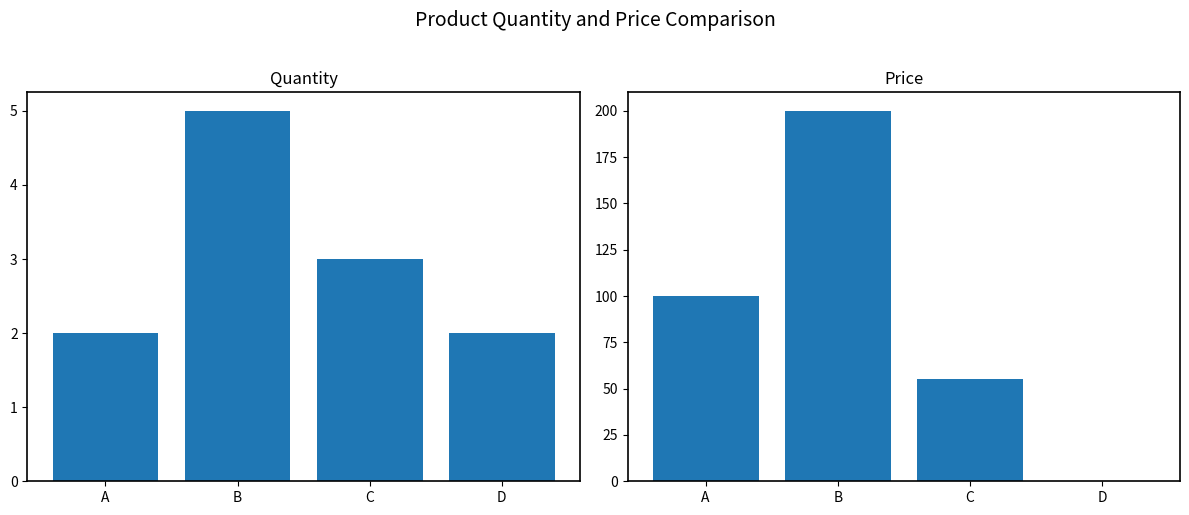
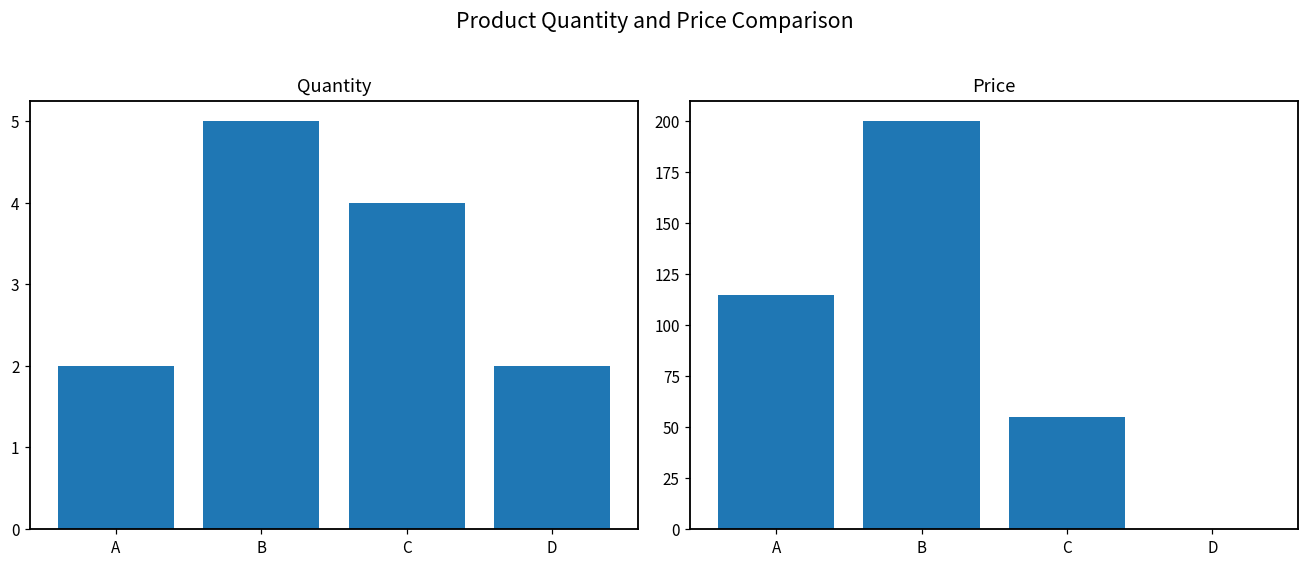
Quantity, C: 3 -> 4
Price, A: 100 -> 115
